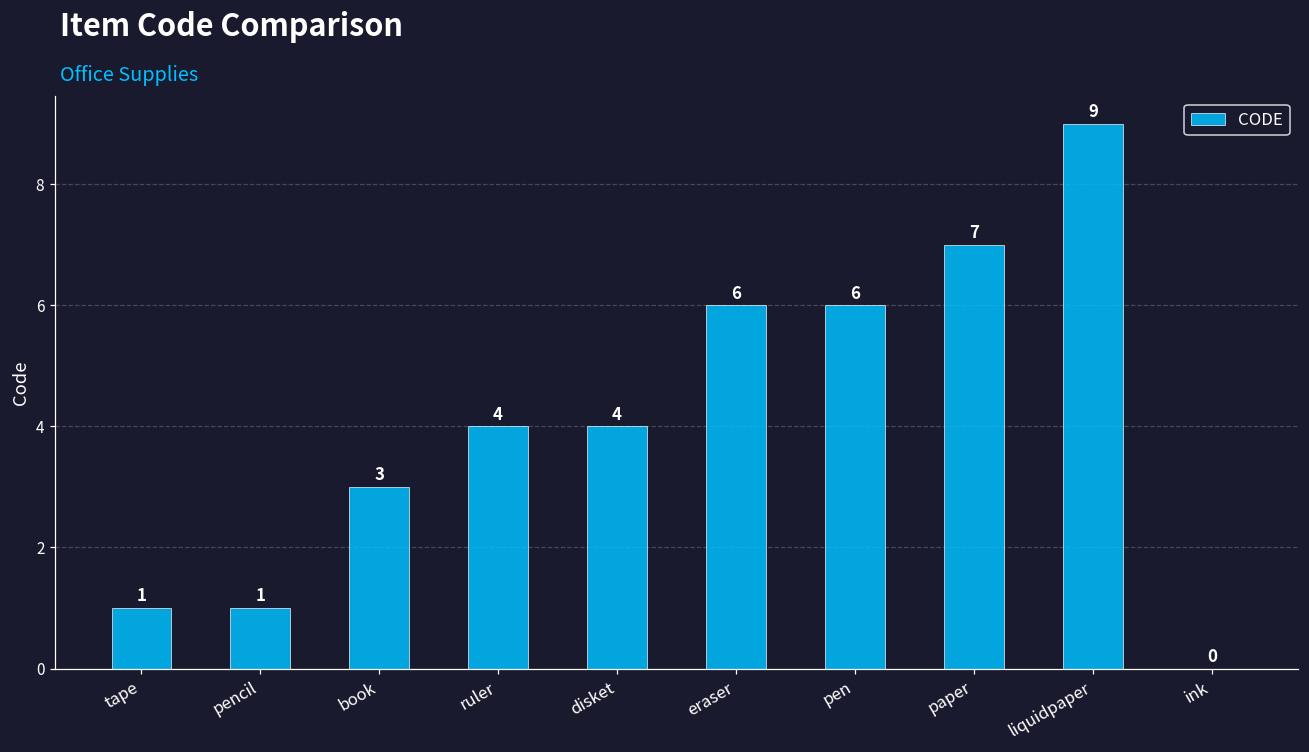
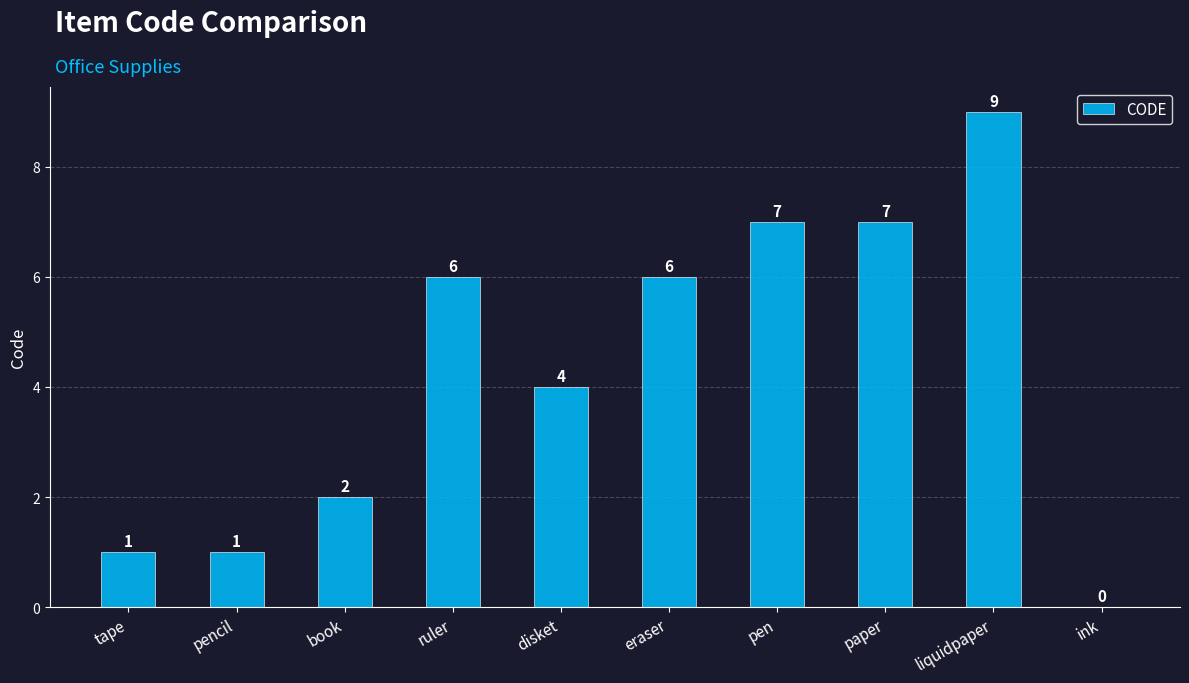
book: 3 -> 2
ruler: 4 -> 6
pen: 6 -> 7
